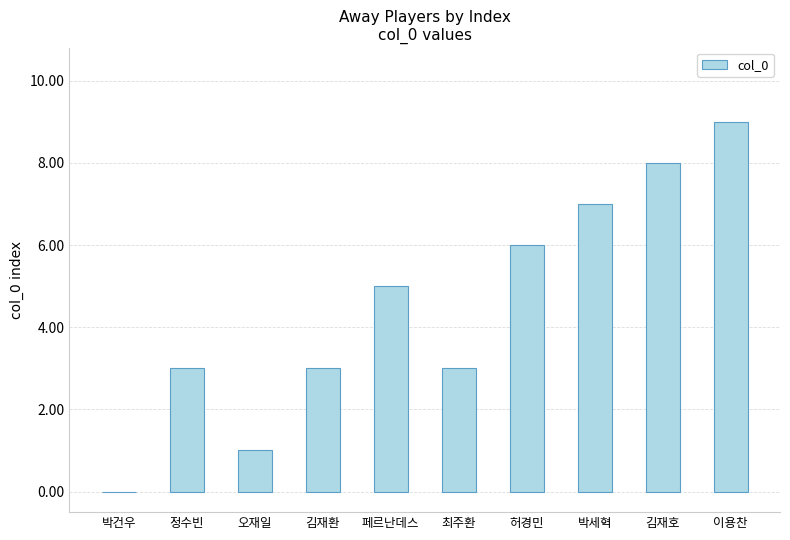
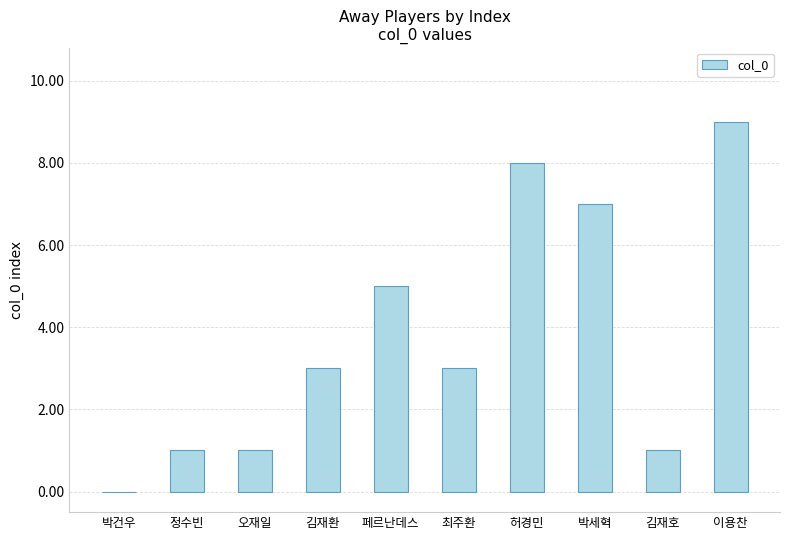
정수빈: 3 -> 1
허경민: 6 -> 8
김재호: 8 -> 1
